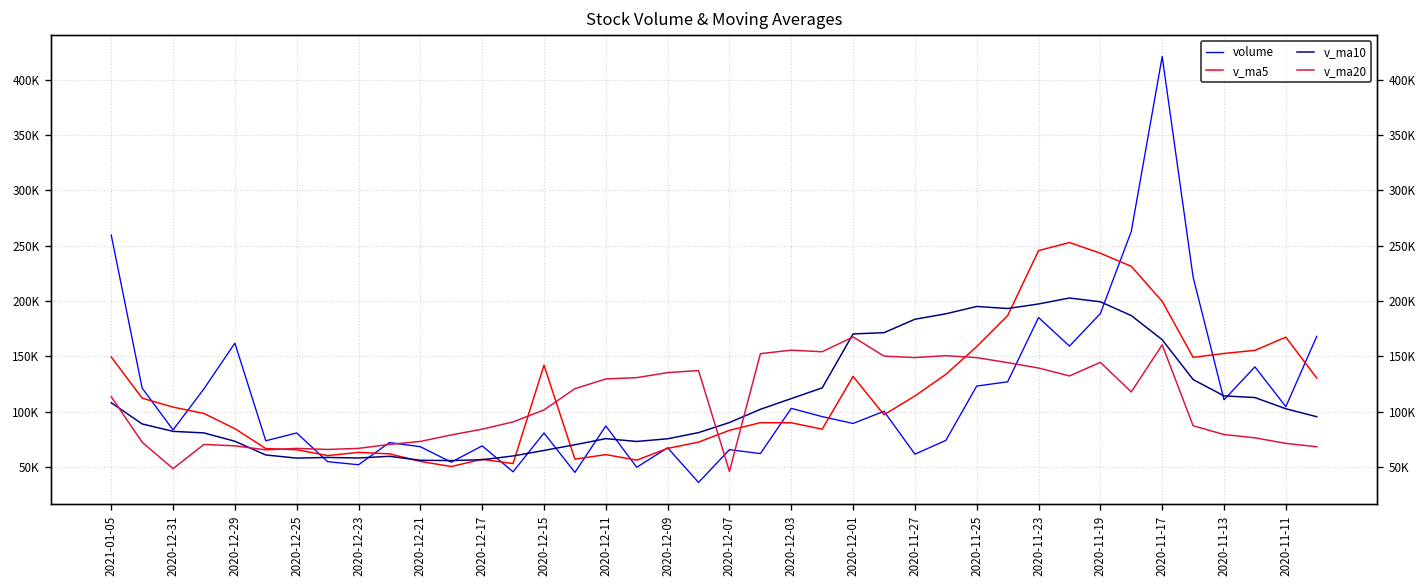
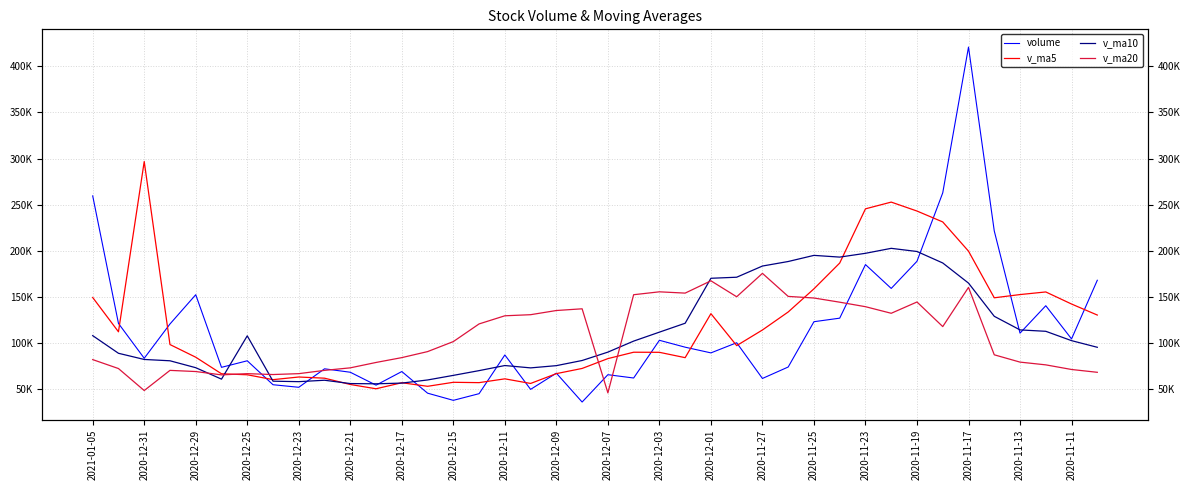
v_ma20, 2021-01-05: 110000 -> 80000
v_ma5, 2020-12-31: 100000 -> 300000
volume, 2020-12-29: 160000 -> 150000
v_ma10, 2020-12-25: 60000 -> 110000
volume, 2020-12-15: 80000 -> 40000
v_ma5, 2020-12-15: 140000 -> 60000
v_ma20, 2020-11-27: 150000 -> 180000
v_ma5, 2020-11-11: 170000 -> 140000
